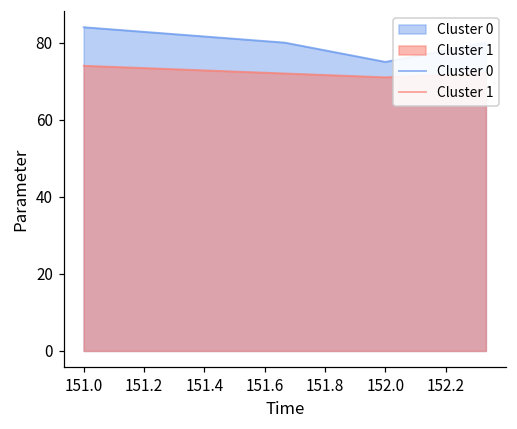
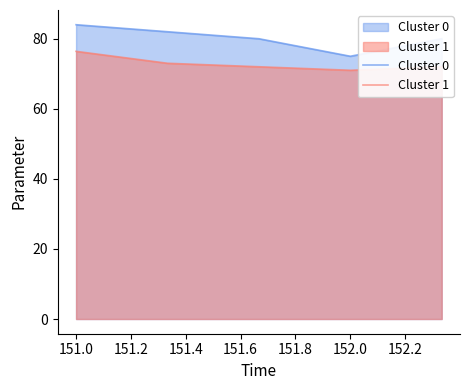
Cluster 1, 151.0: 74 -> 76
